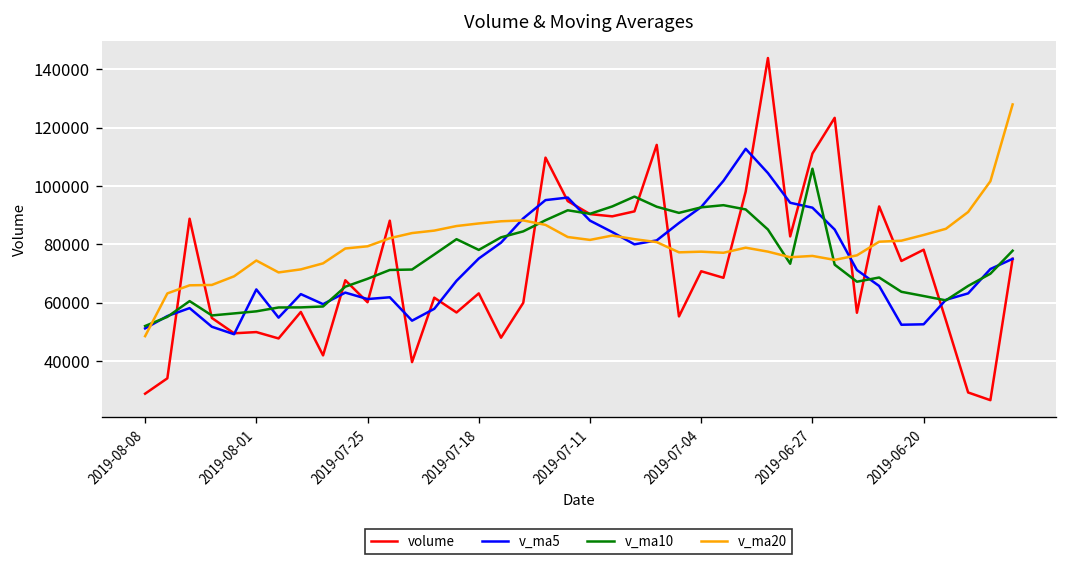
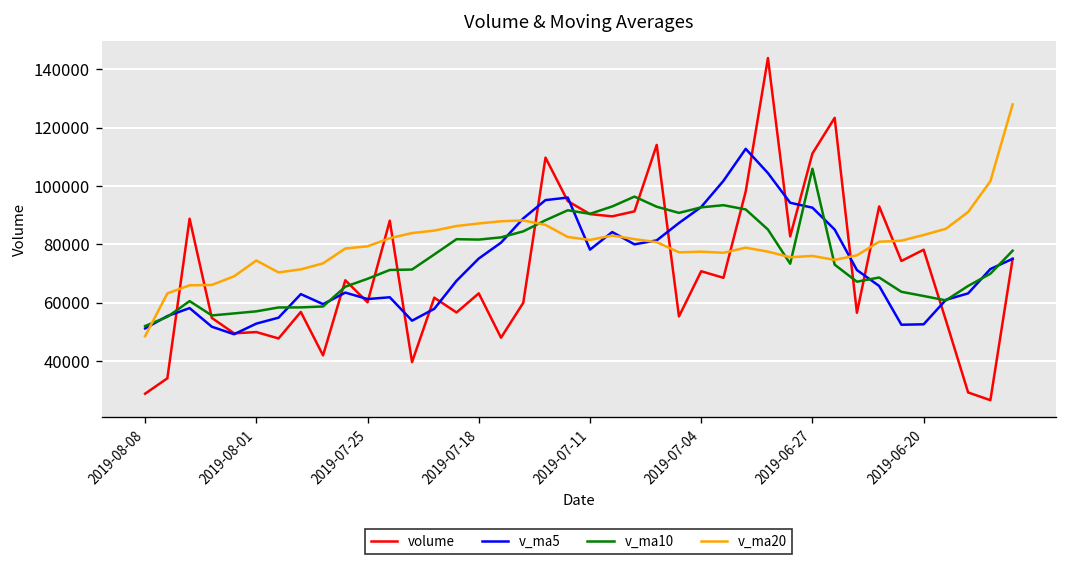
v_ma5, 2019-08-01: 65000 -> 53000
v_ma10, 2019-07-18: 78000 -> 82000
v_ma5, 2019-07-11: 88000 -> 78000
